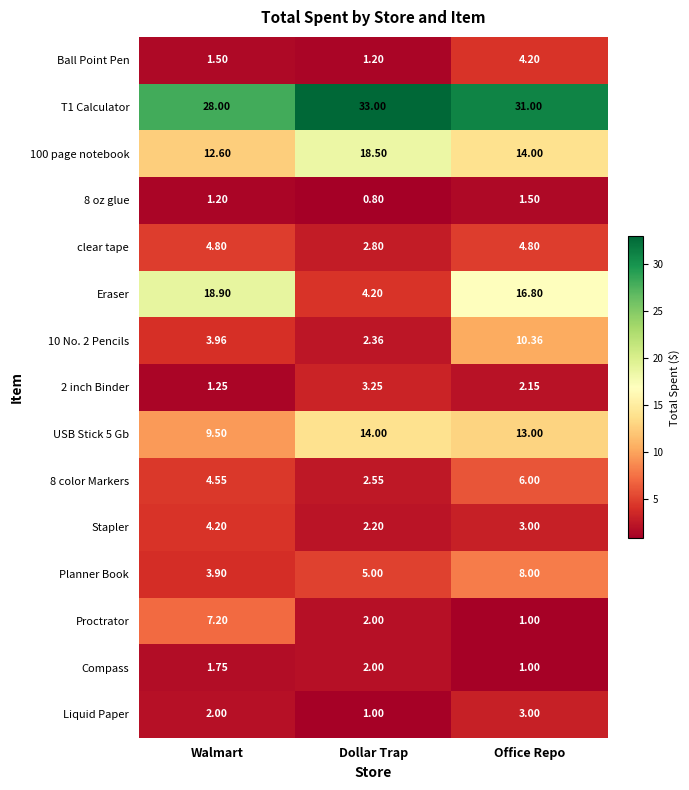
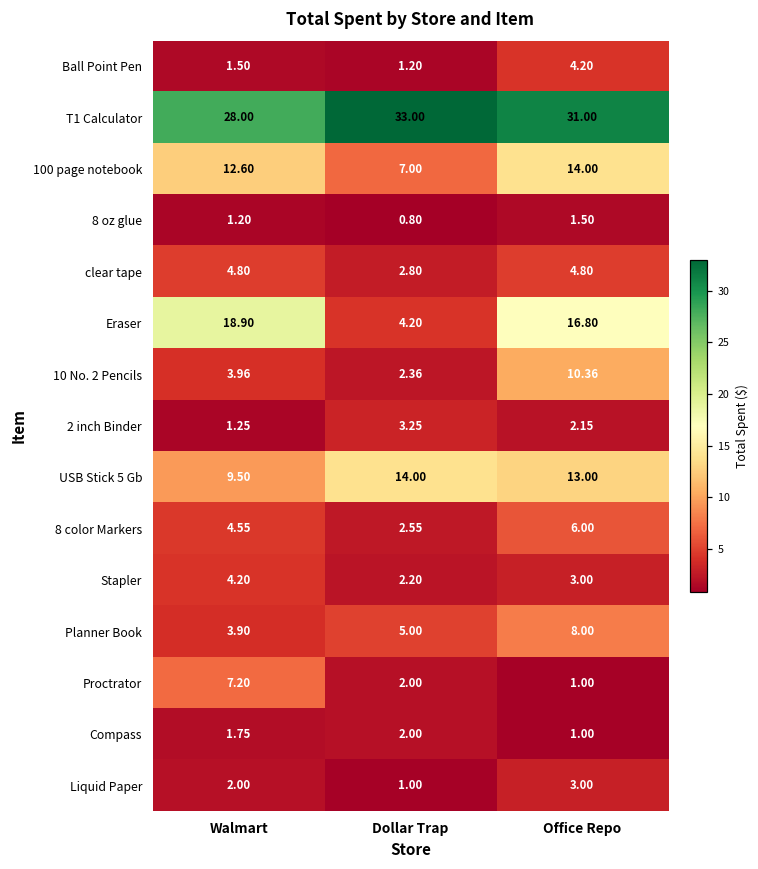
100 page notebook, Dollar Trap: 18.50 -> 7.00
